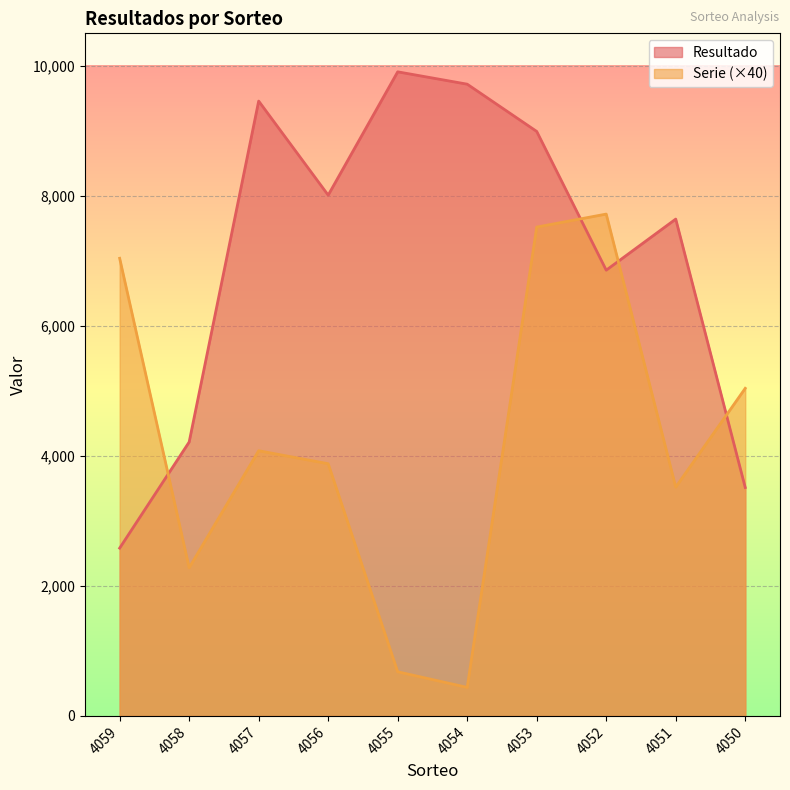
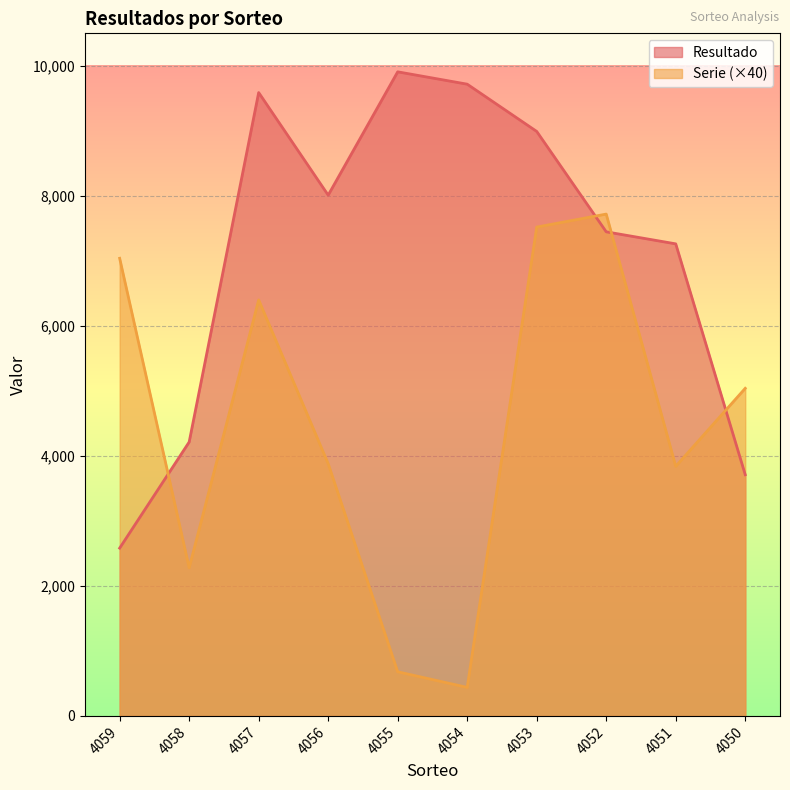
Resultado, 4057: 9,500 -> 9,600
Serie (×40), 4057: 4,100 -> 6,400
Resultado, 4052: 6,900 -> 7,400
Resultado, 4051: 7,600 -> 7,300
Serie (×40), 4051: 3,500 -> 3,800
Resultado, 4050: 3,500 -> 3,700
